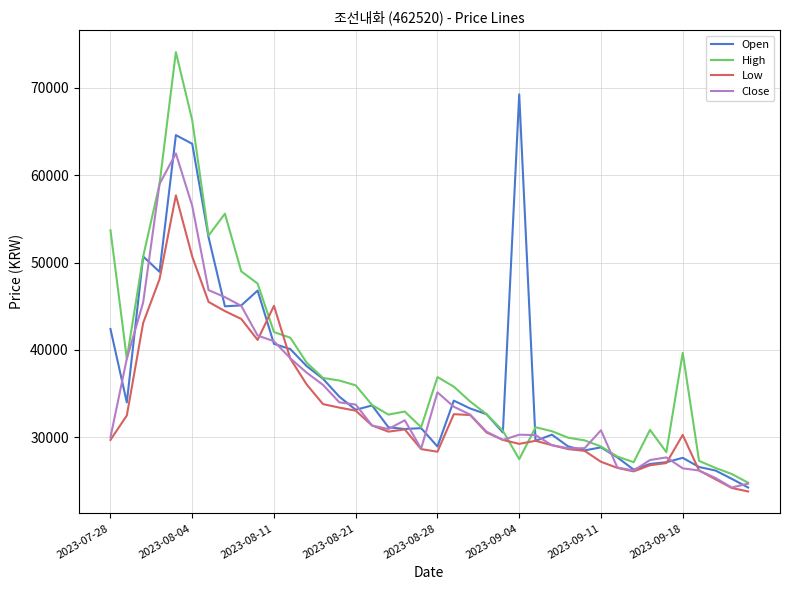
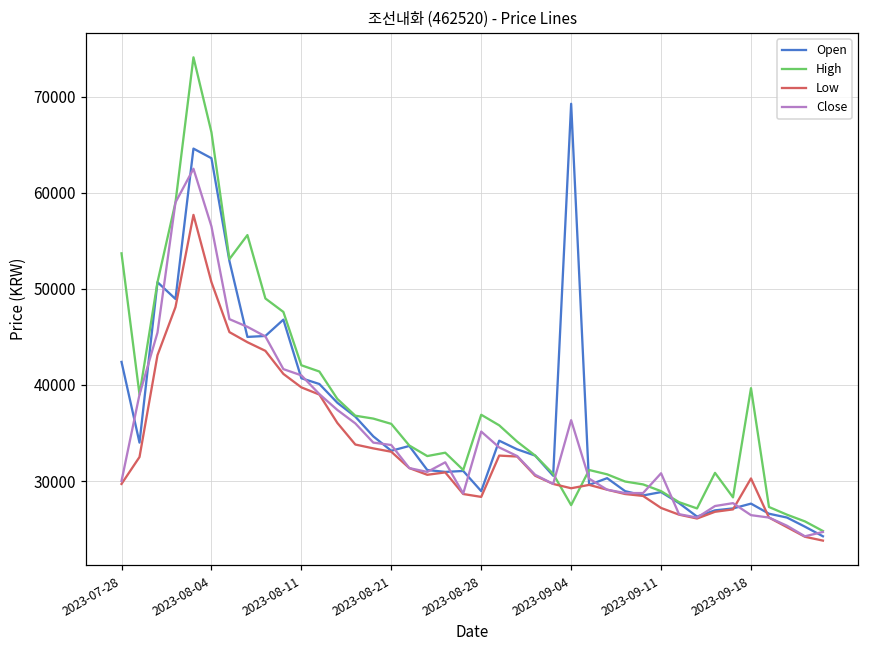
Low, 2023-08-11: 45000 -> 40000
Close, 2023-09-04: 30000 -> 36000
